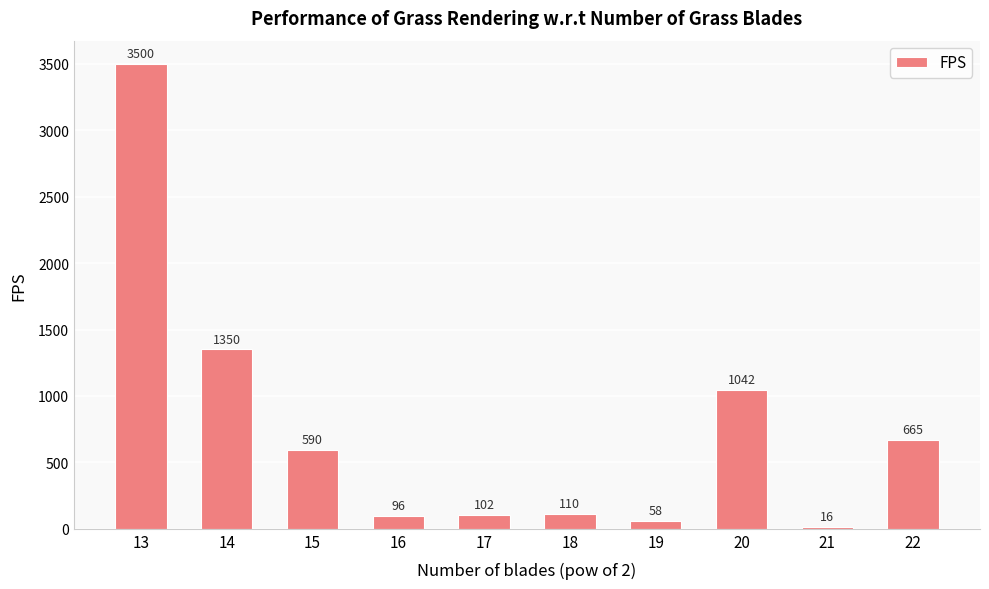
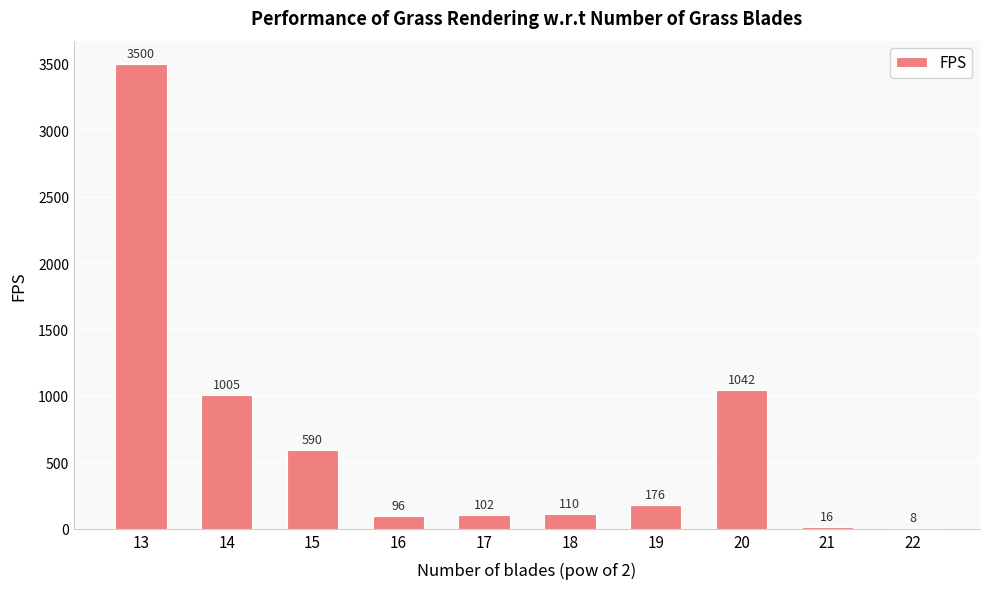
14: 1350 -> 1005
19: 58 -> 176
22: 665 -> 8
